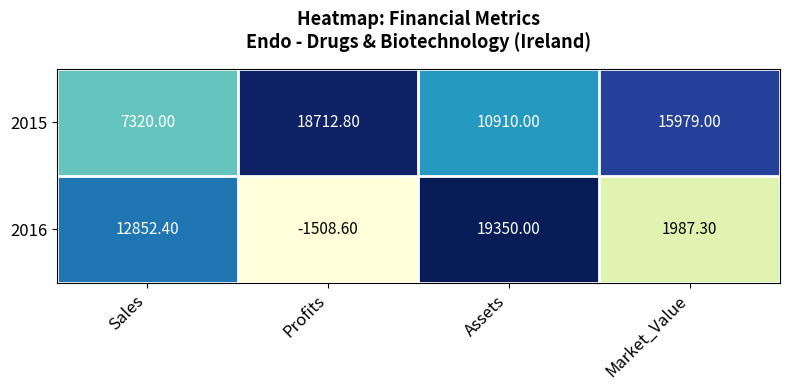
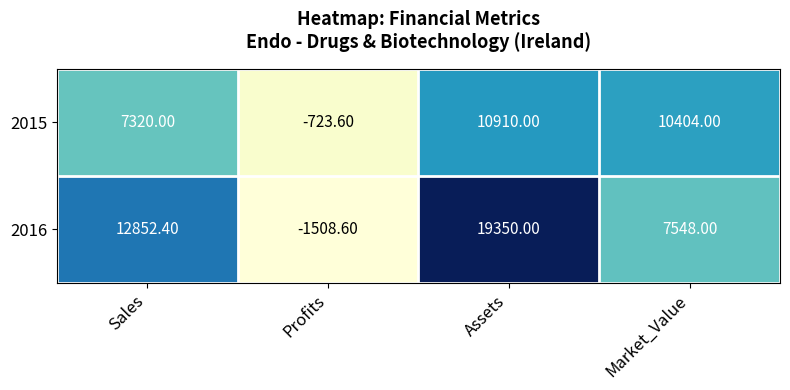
2015, Profits: 18712.80 -> -723.60
2015, Market_Value: 15979.00 -> 10404.00
2016, Market_Value: 1987.30 -> 7548.00
